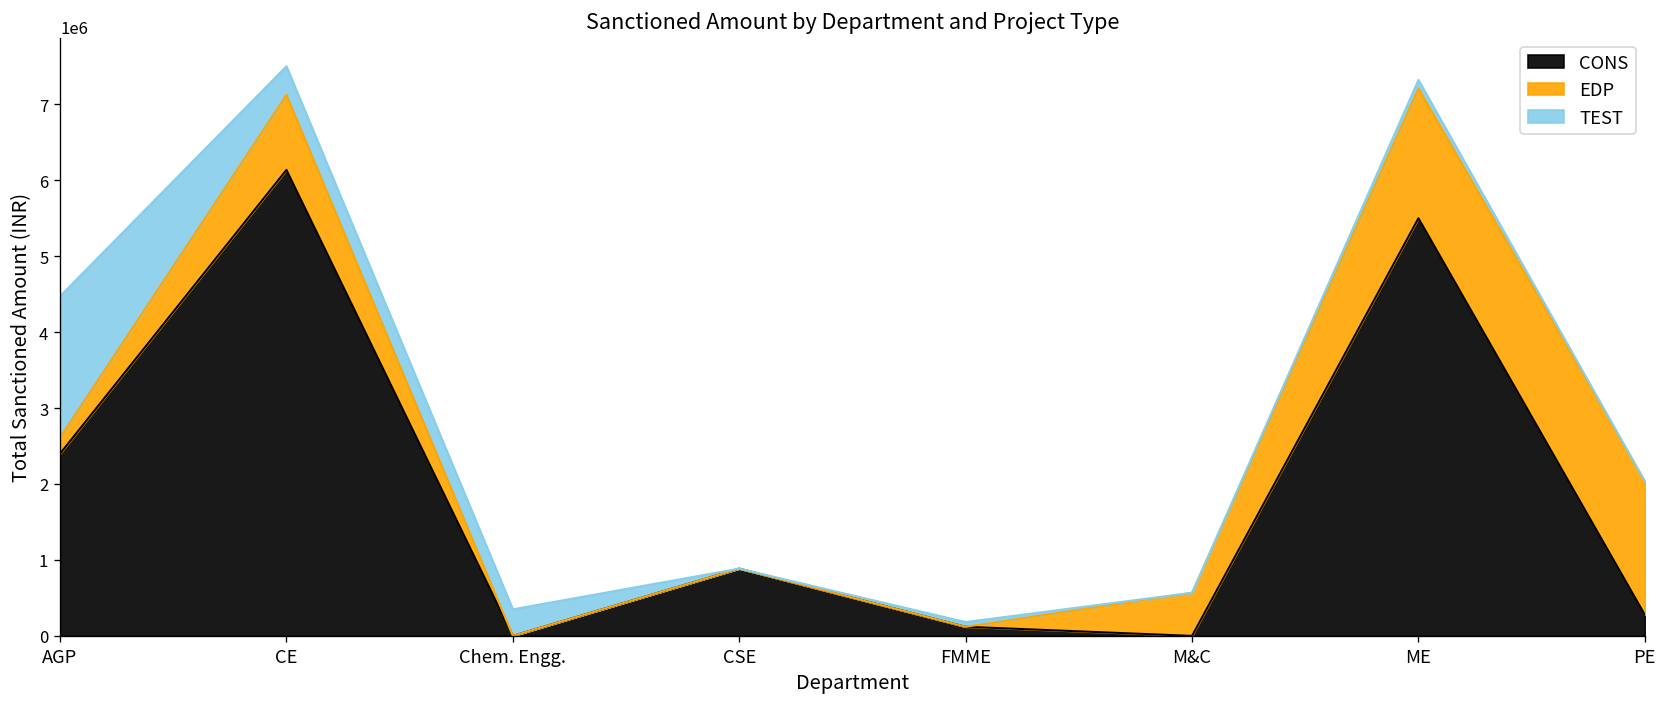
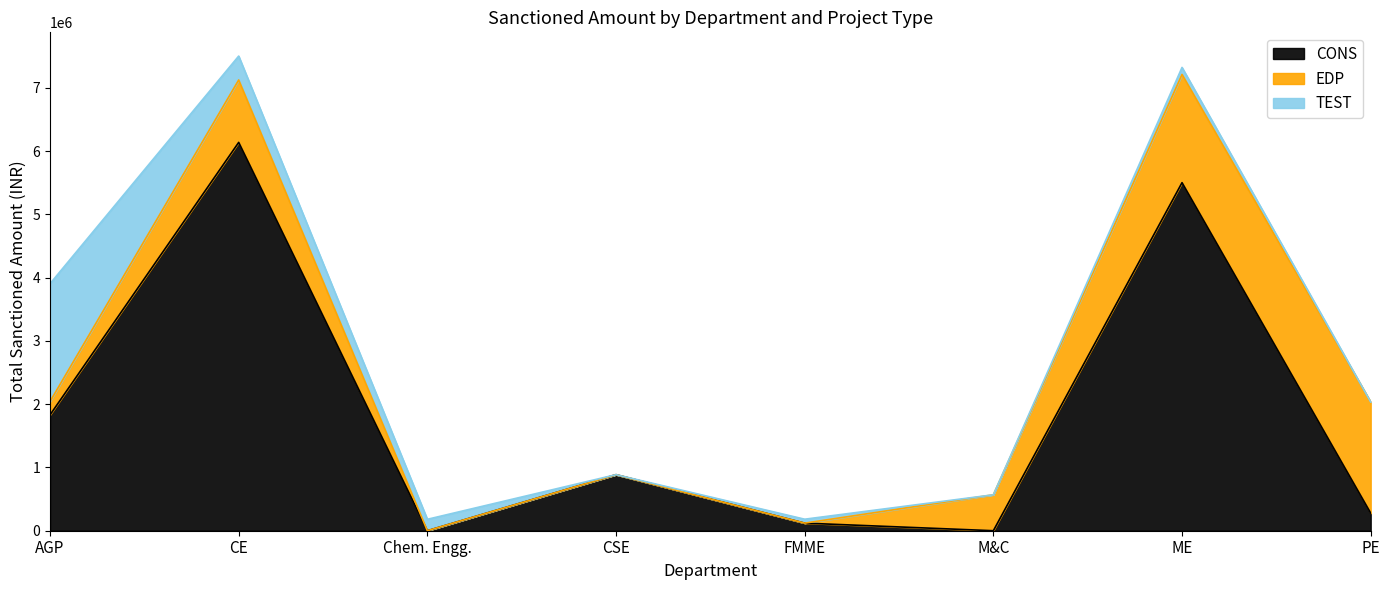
CONS, AGP: 2400000 -> 1800000
TEST, Chem. Engg.: 400000 -> 200000
